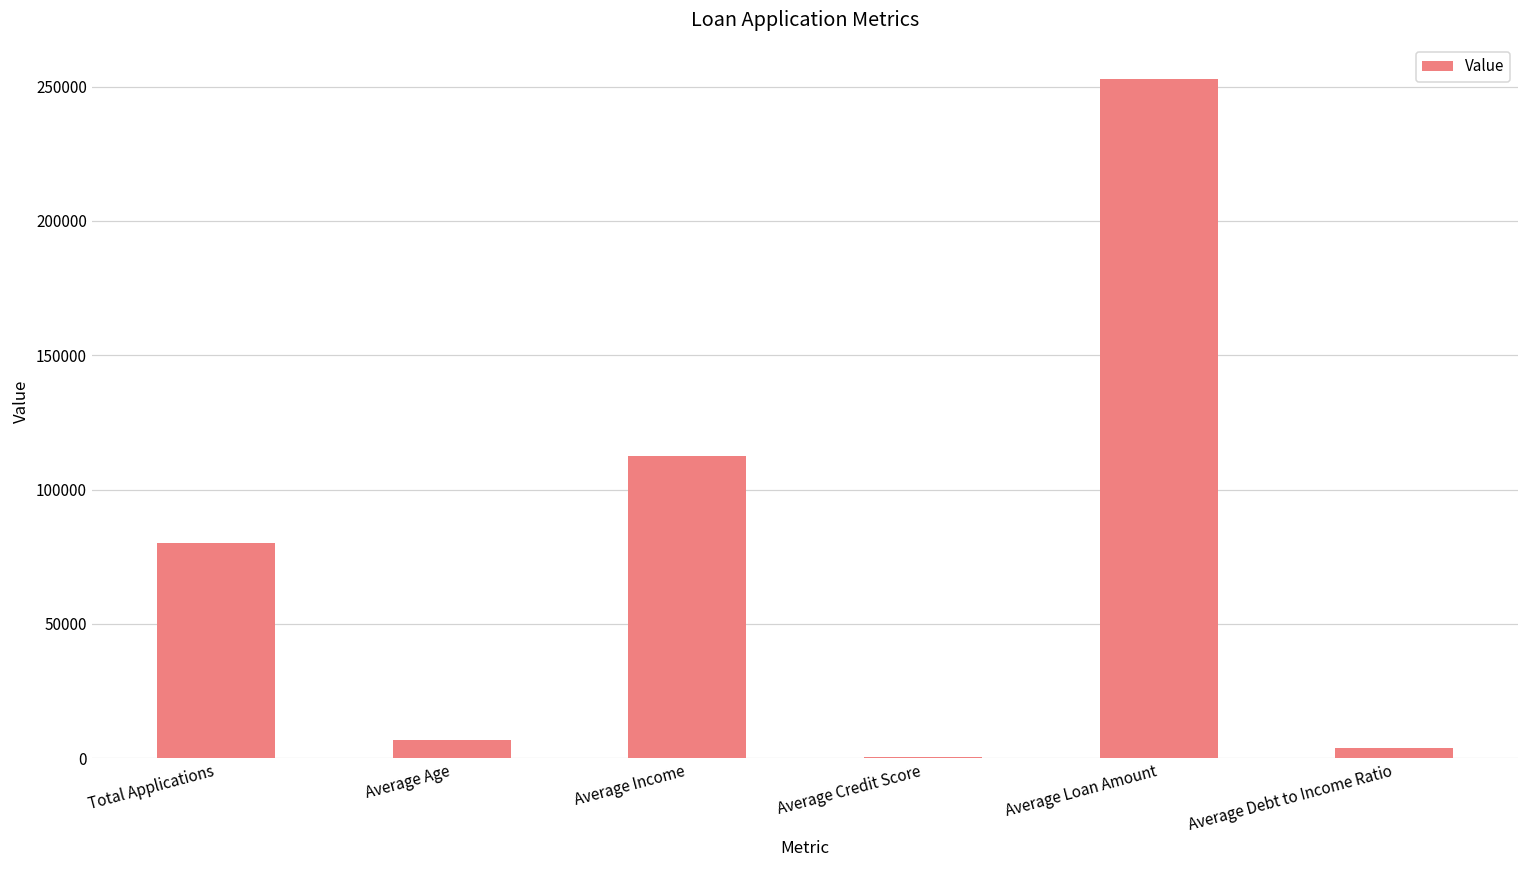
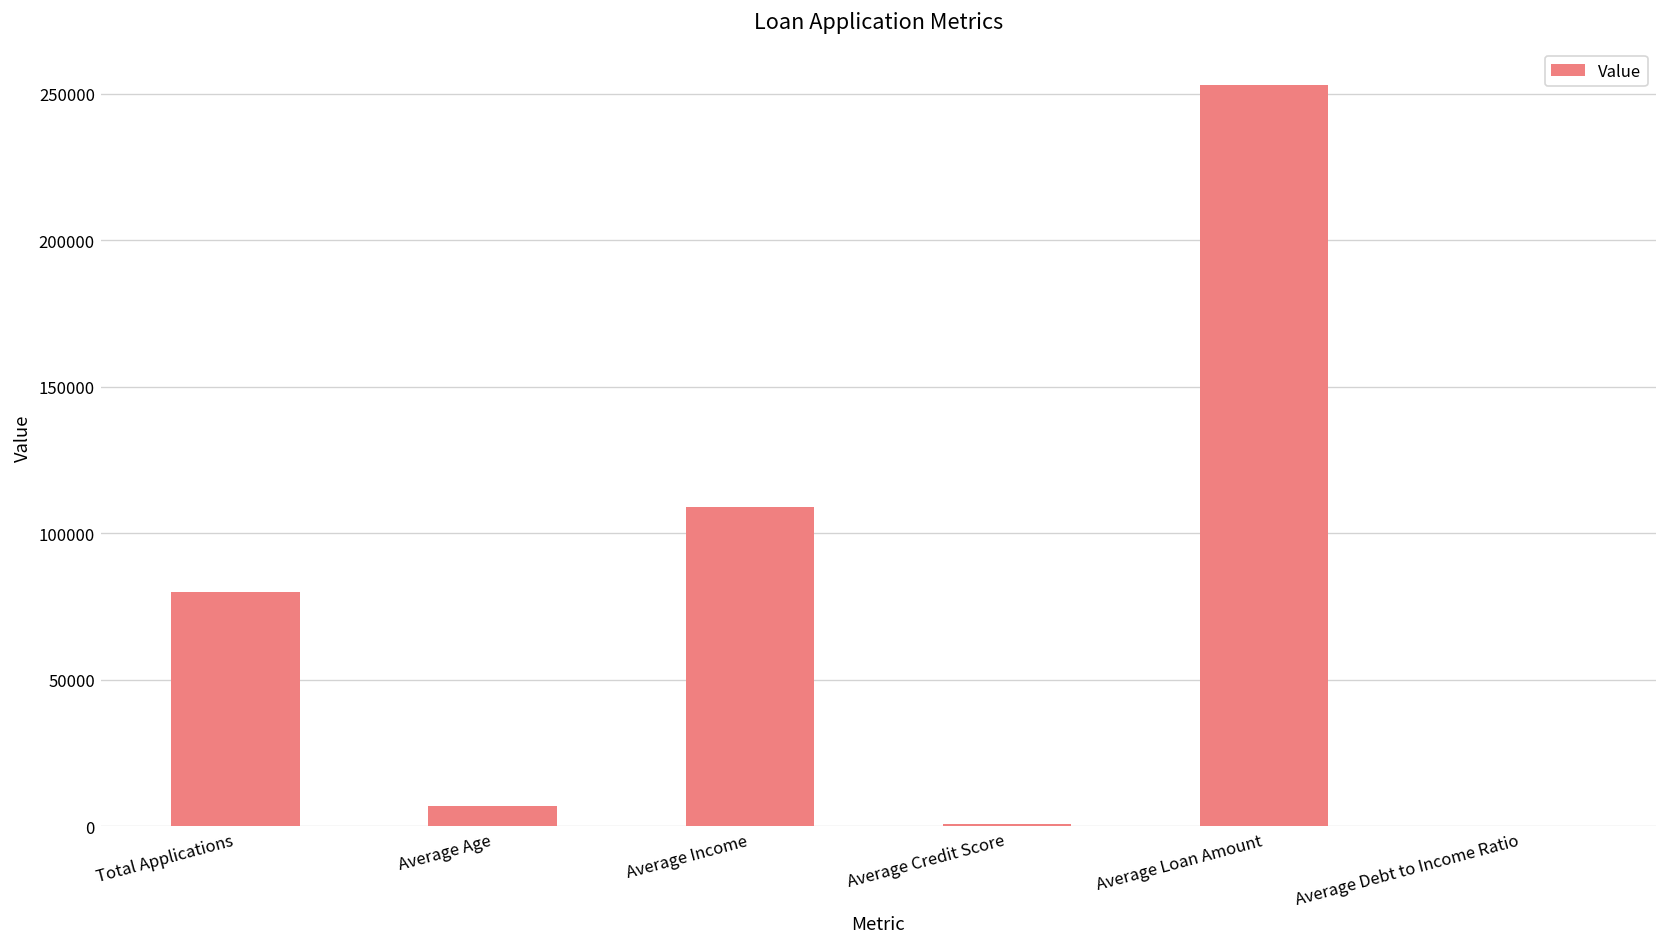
Average Income: 113000 -> 109000
Average Debt to Income Ratio: 4000 -> 0
